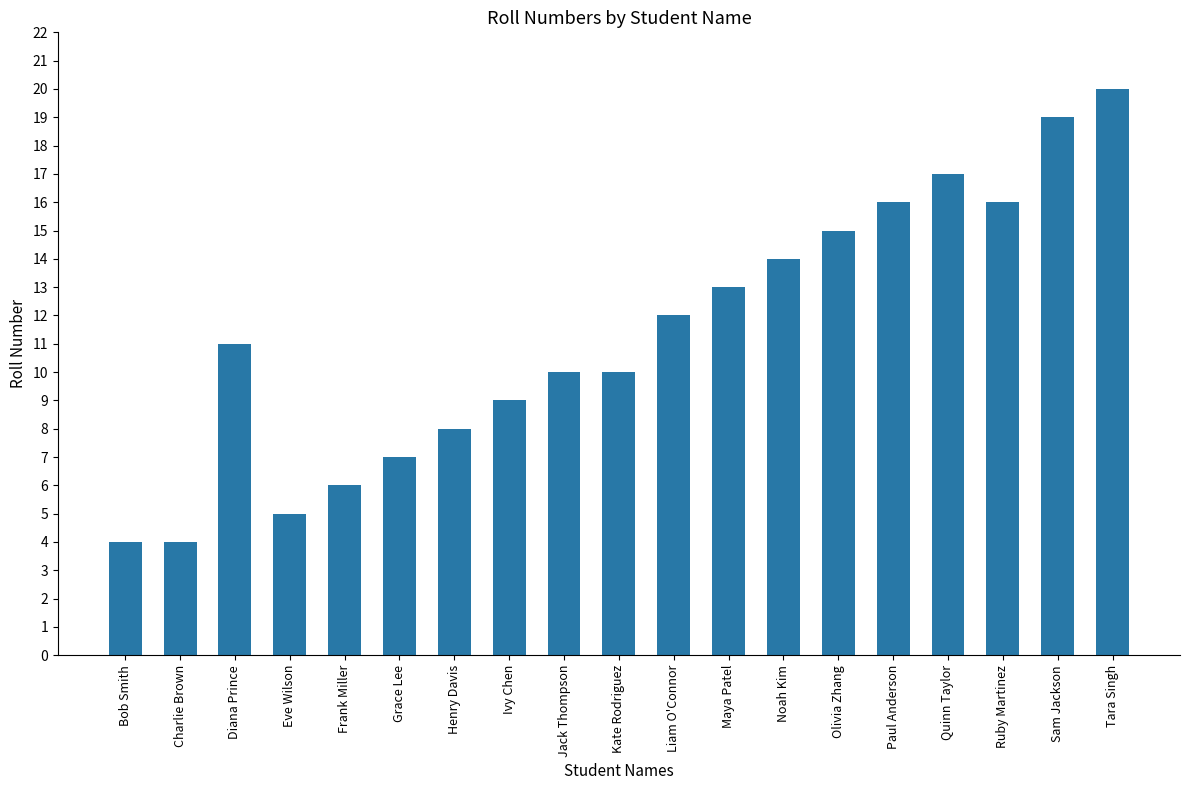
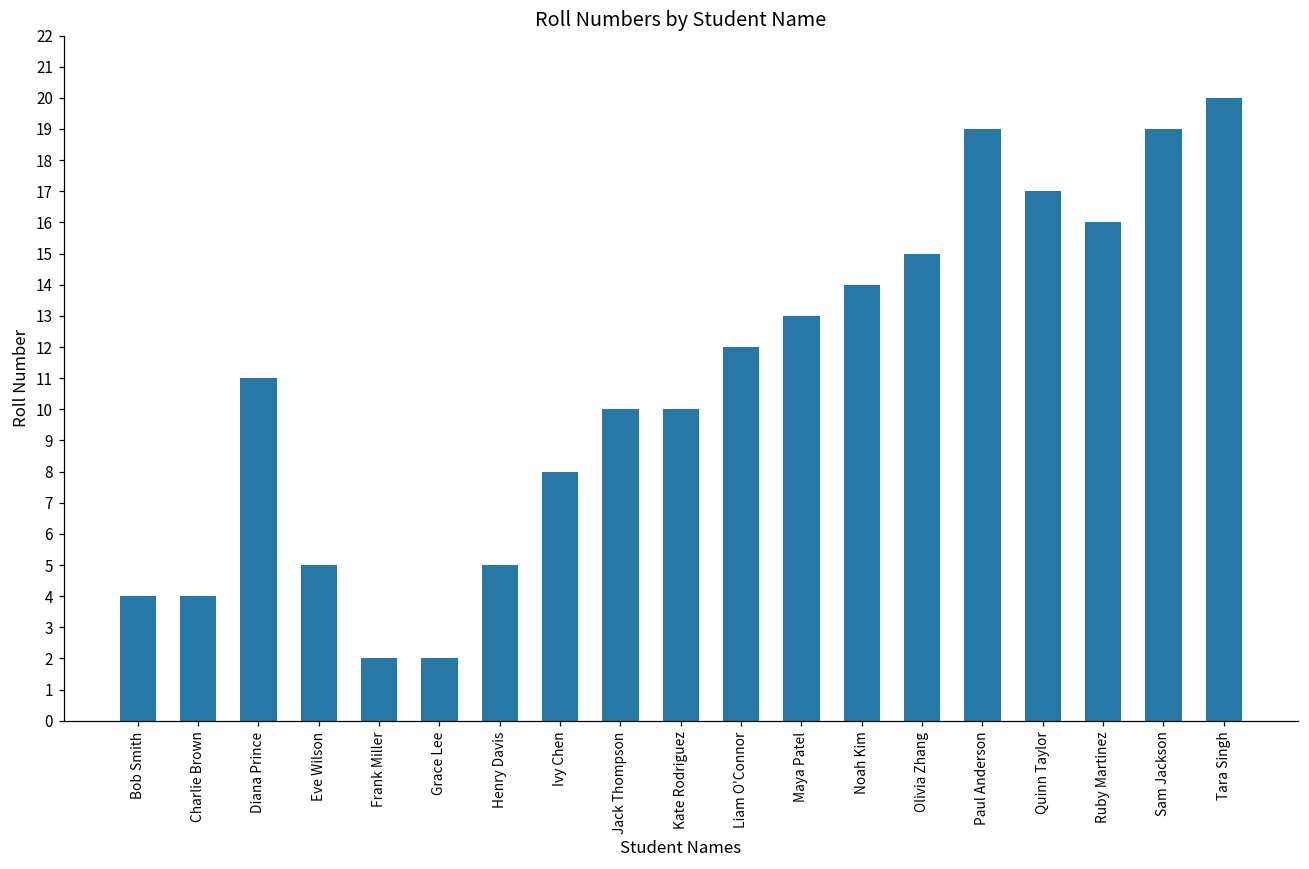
Frank Miller: 6 -> 2
Grace Lee: 7 -> 2
Henry Davis: 8 -> 5
Ivy Chen: 9 -> 8
Paul Anderson: 16 -> 19
